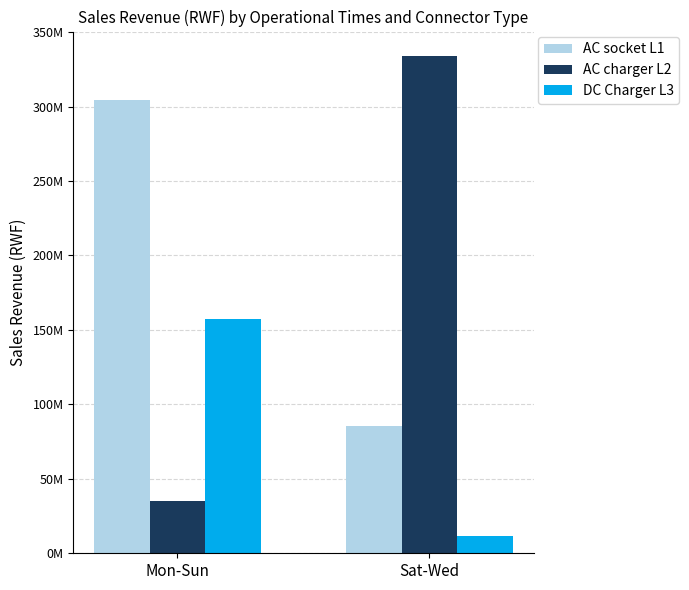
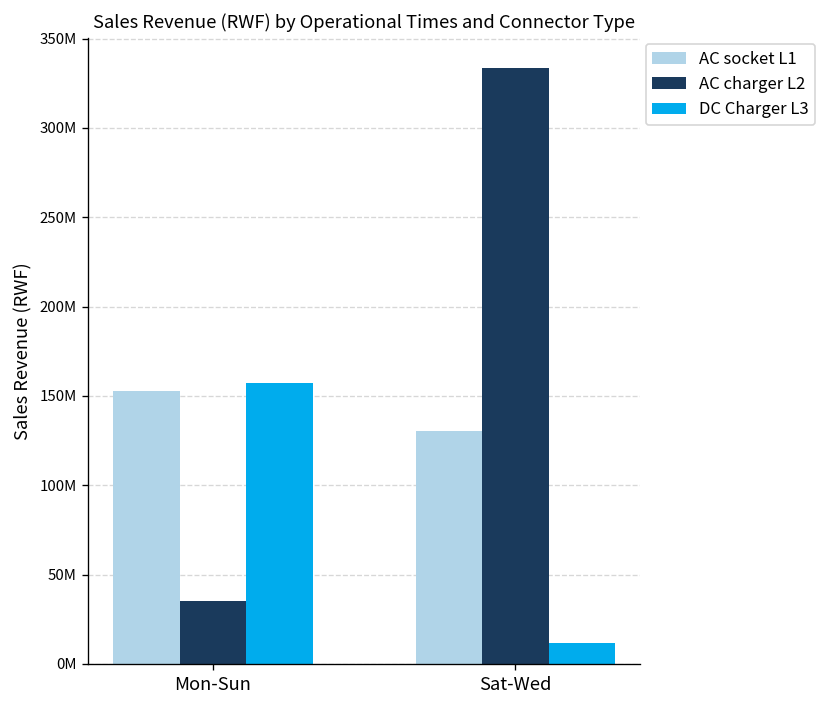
AC socket L1, Mon-Sun: 304000000 -> 153000000
AC socket L1, Sat-Wed: 86000000 -> 131000000
